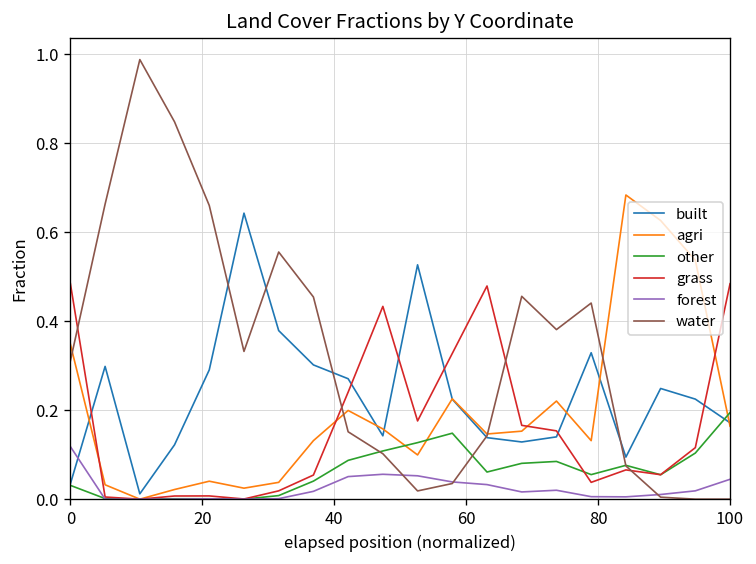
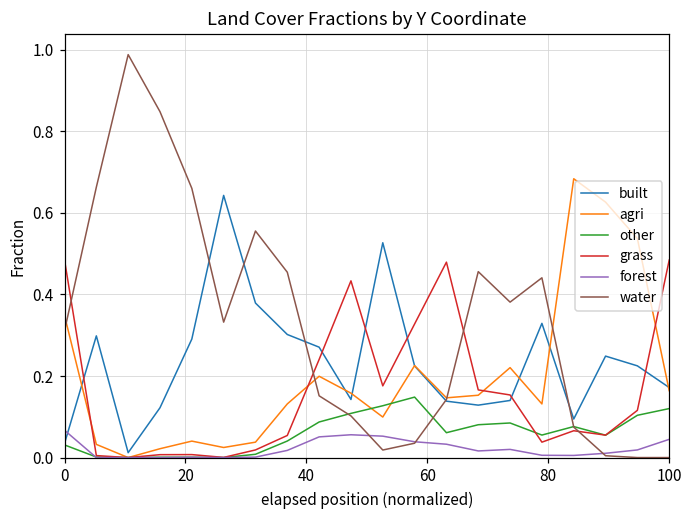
forest, 0: 0.12 -> 0.07
other, 100: 0.19 -> 0.12
